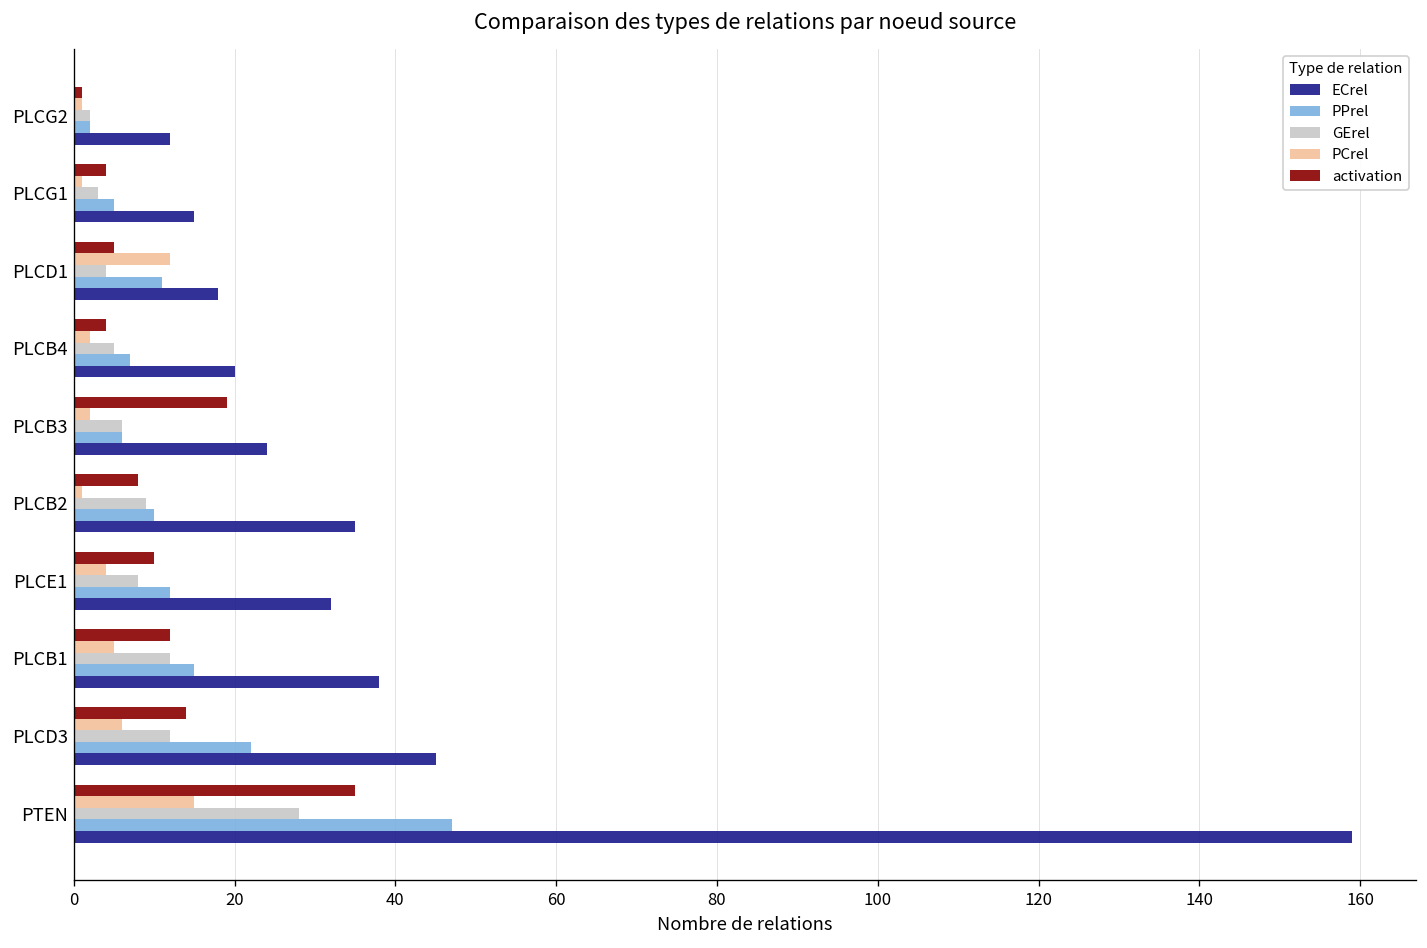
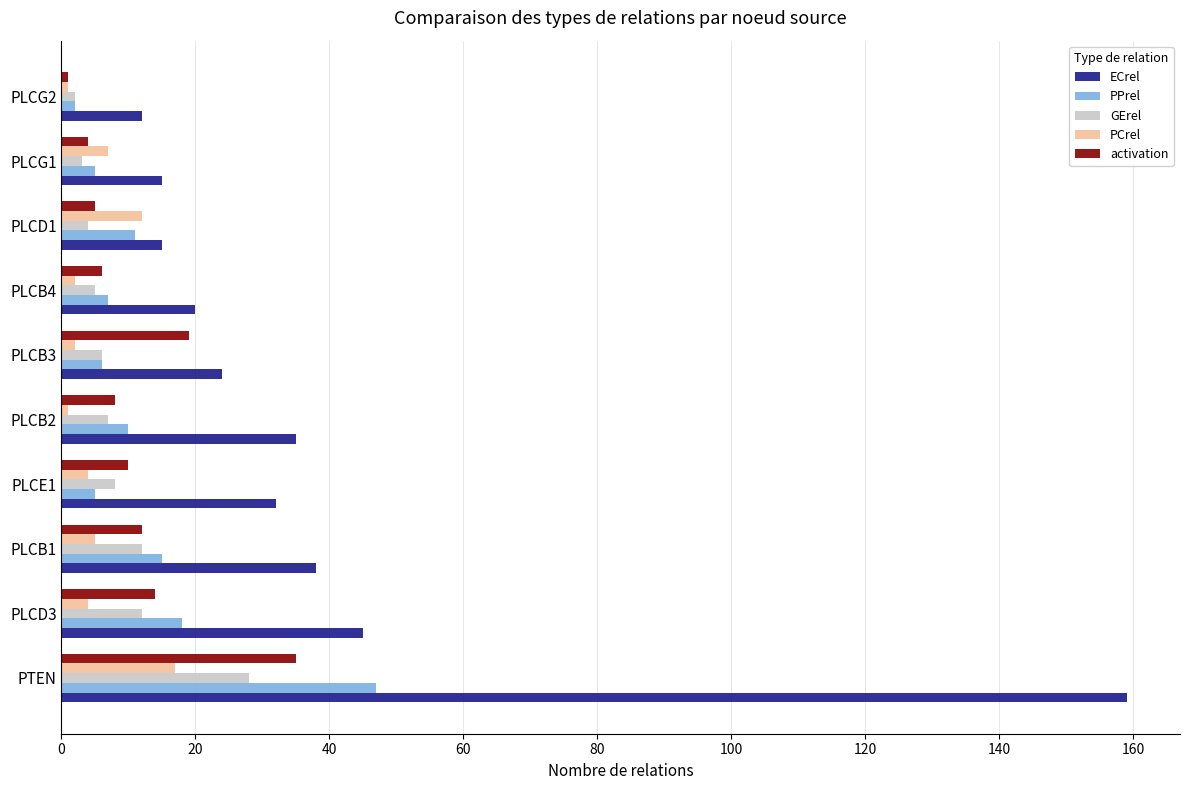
PCrel, PLCG1: 1 -> 7
ECrel, PLCD1: 18 -> 15
activation, PLCB4: 4 -> 6
GErel, PLCB2: 9 -> 7
PPrel, PLCE1: 12 -> 5
PCrel, PLCD3: 6 -> 4
PPrel, PLCD3: 22 -> 18
PCrel, PTEN: 15 -> 17
